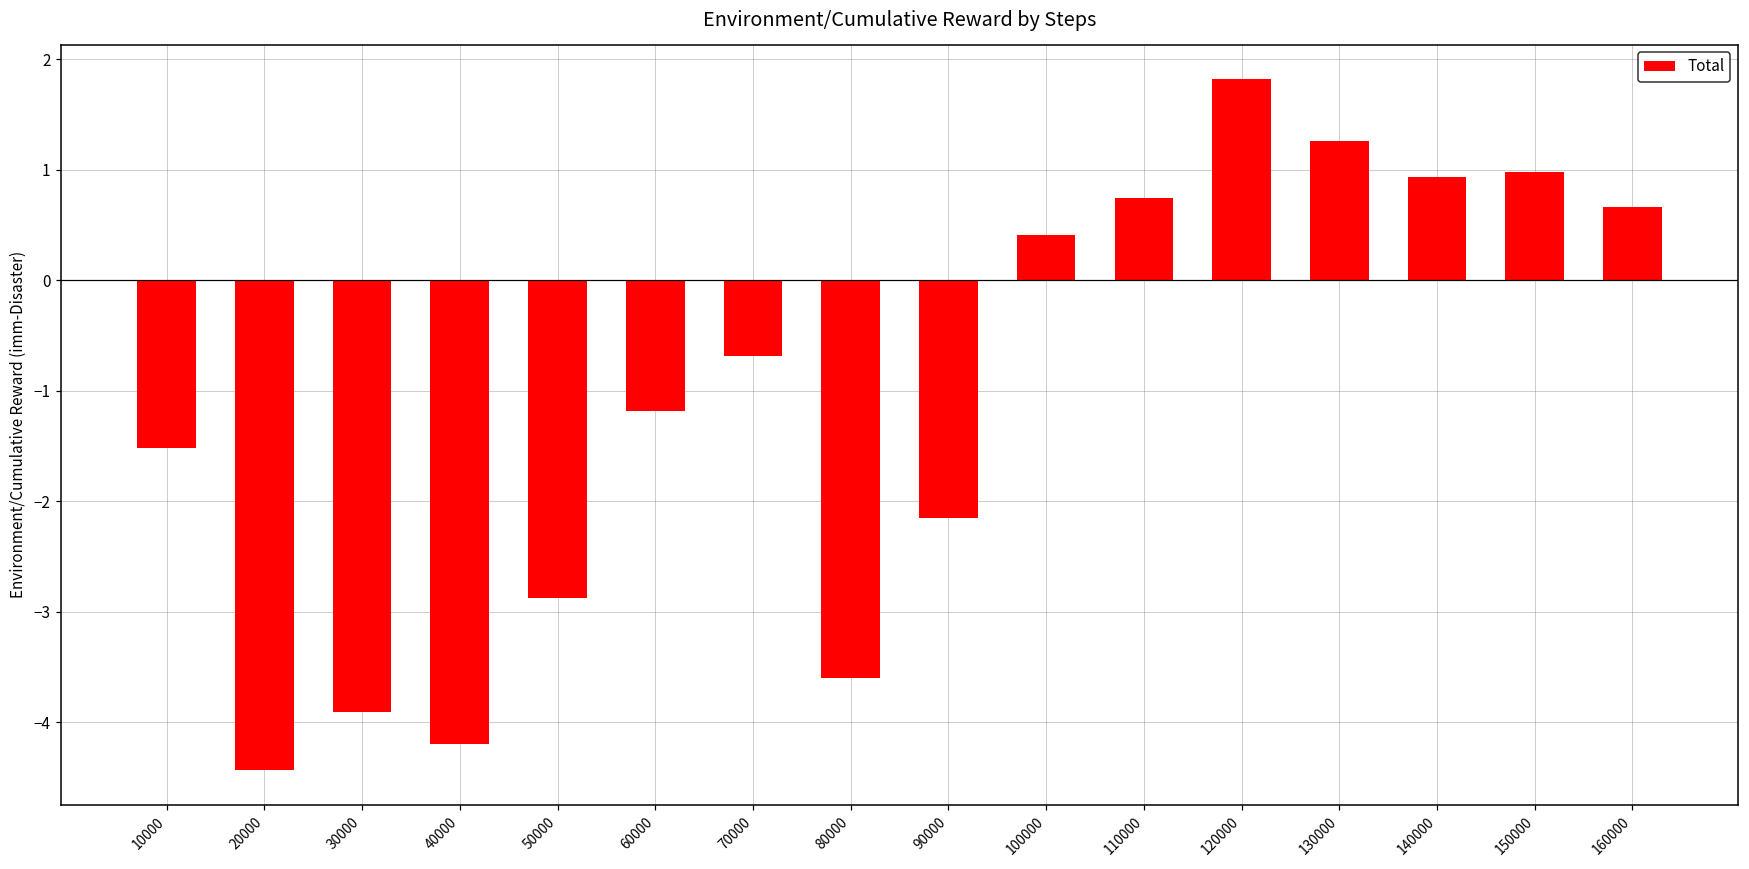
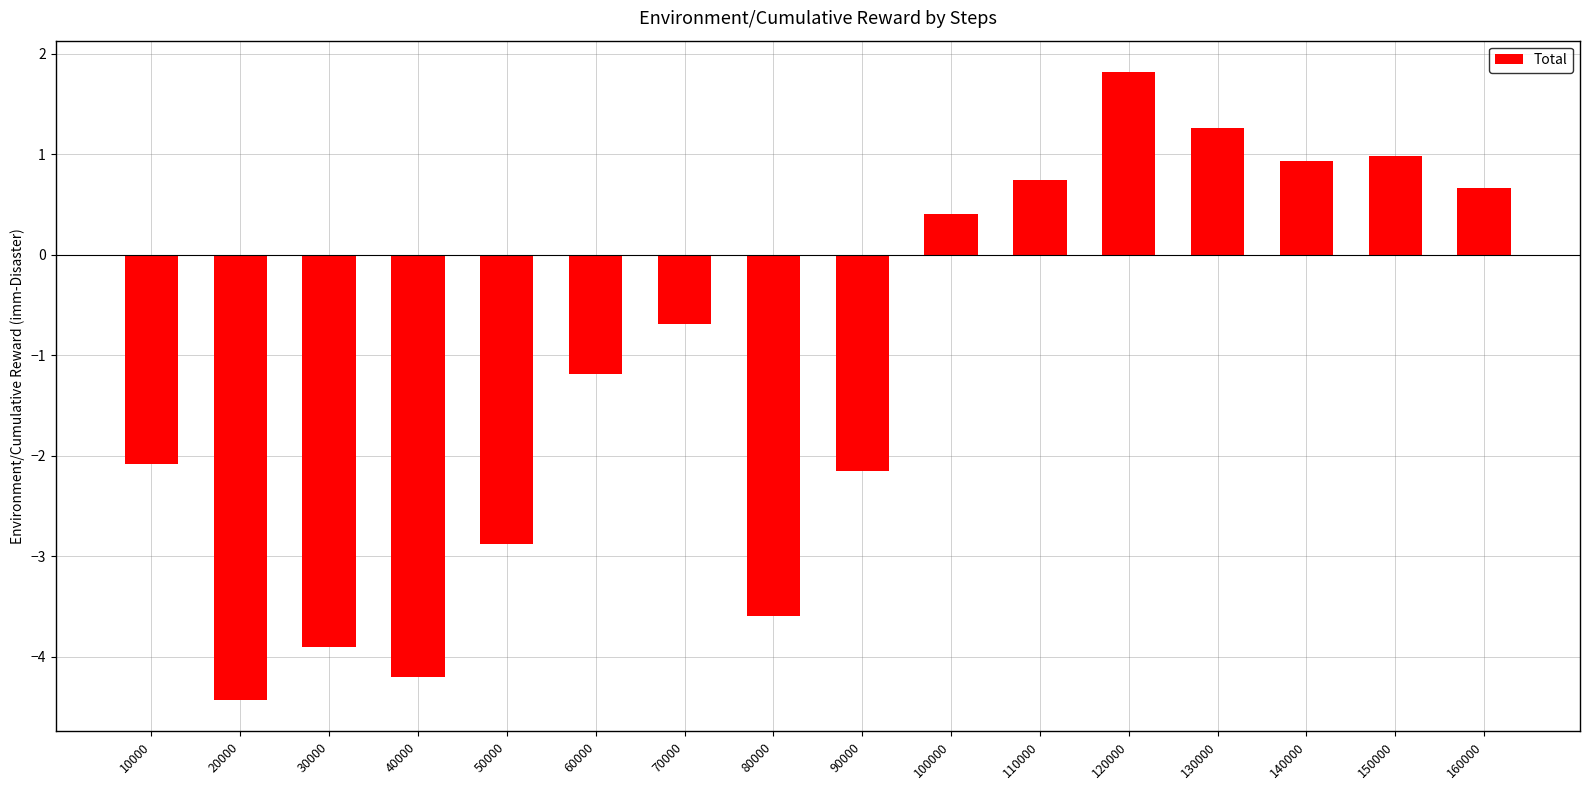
10000: -1.52 -> -2.08
